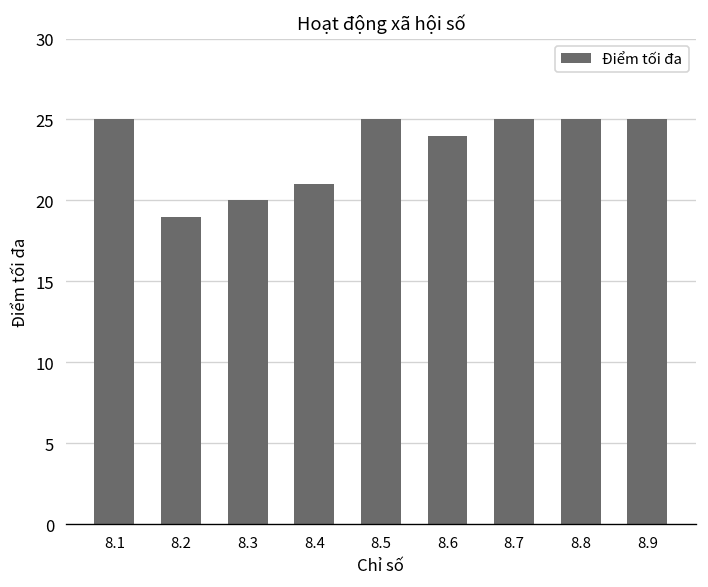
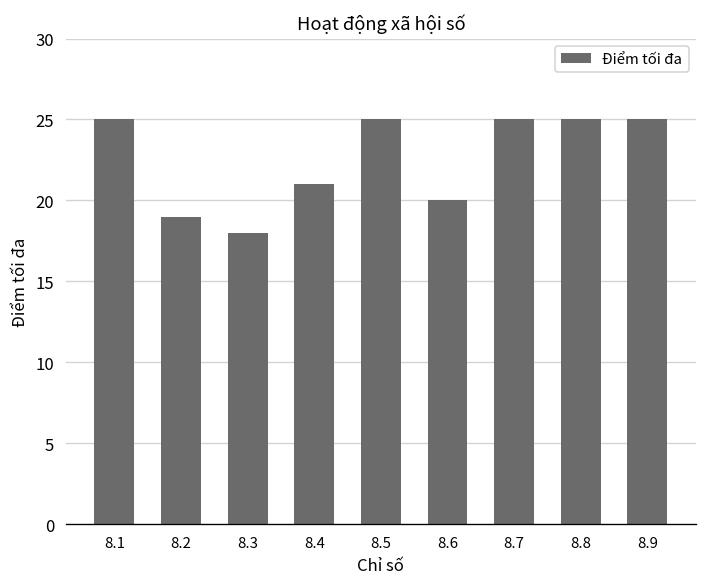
8.3: 20 -> 18
8.6: 24 -> 20
